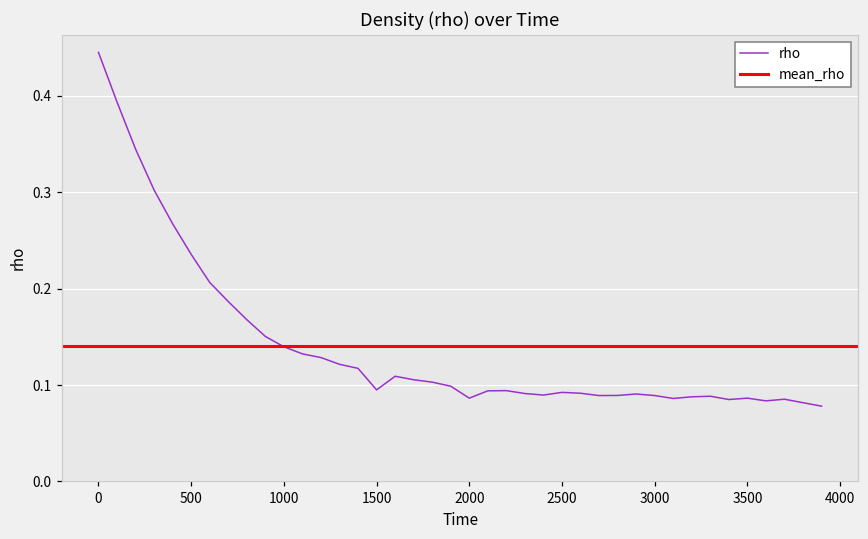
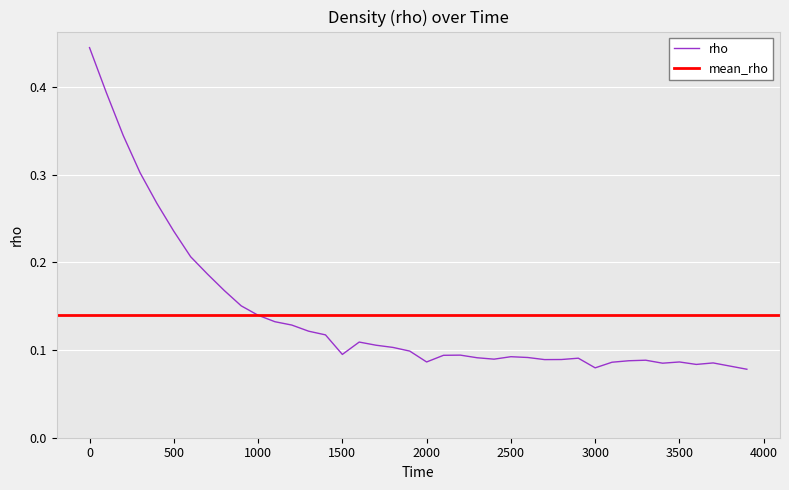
3000: 0.09 -> 0.08
